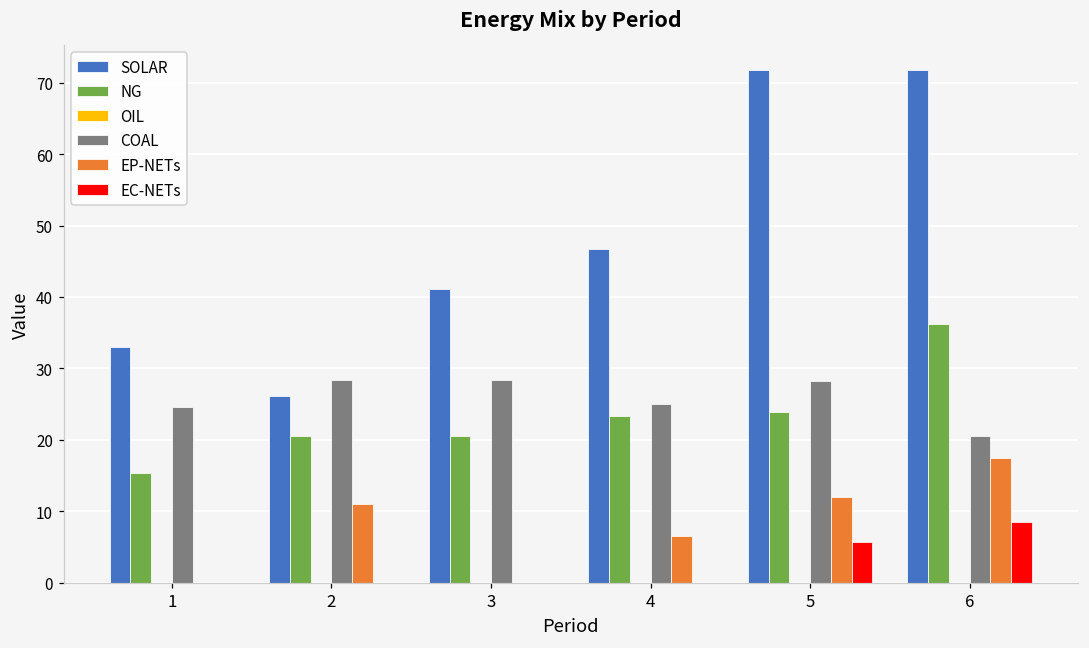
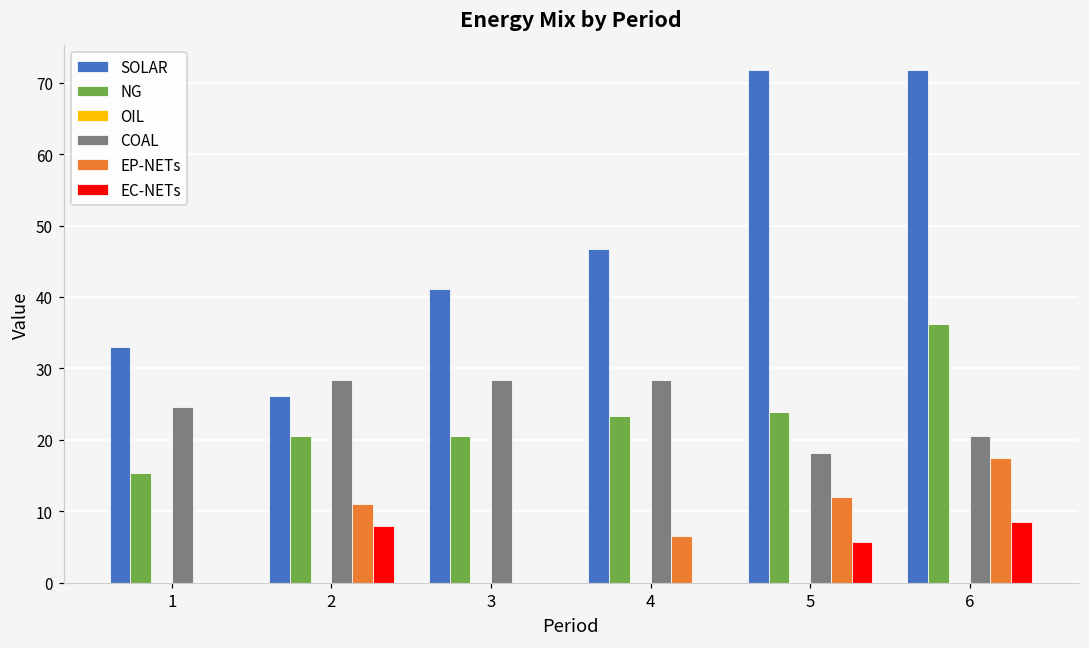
EC-NETs, 2: 0 -> 8
COAL, 4: 25 -> 28
COAL, 5: 28 -> 18
